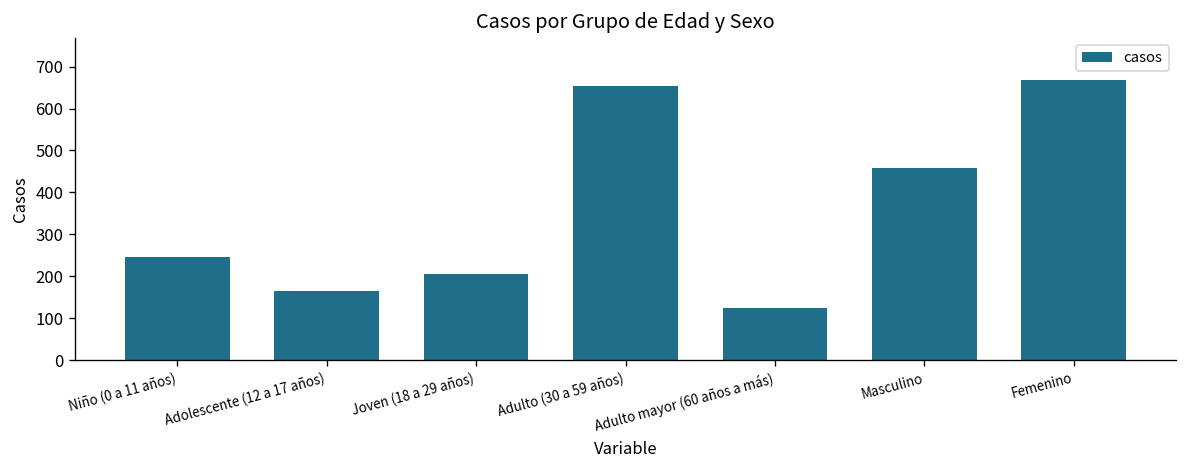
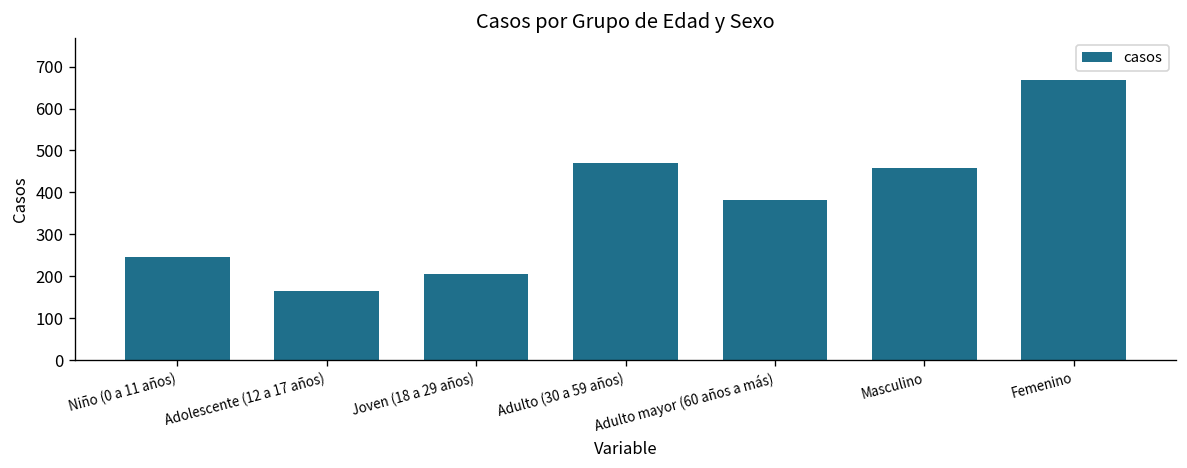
Adulto (30 a 59 años): 660 -> 470
Adulto mayor (60 años a más): 120 -> 380
